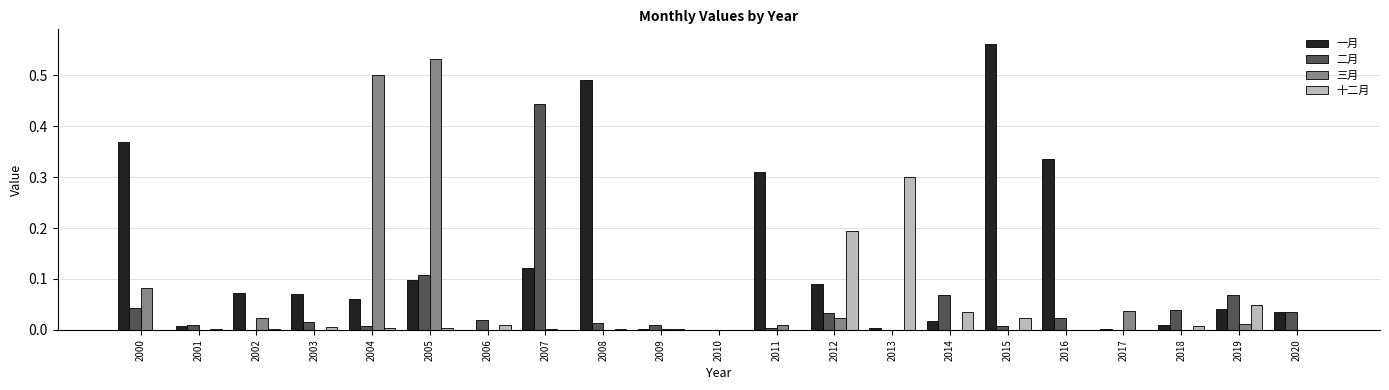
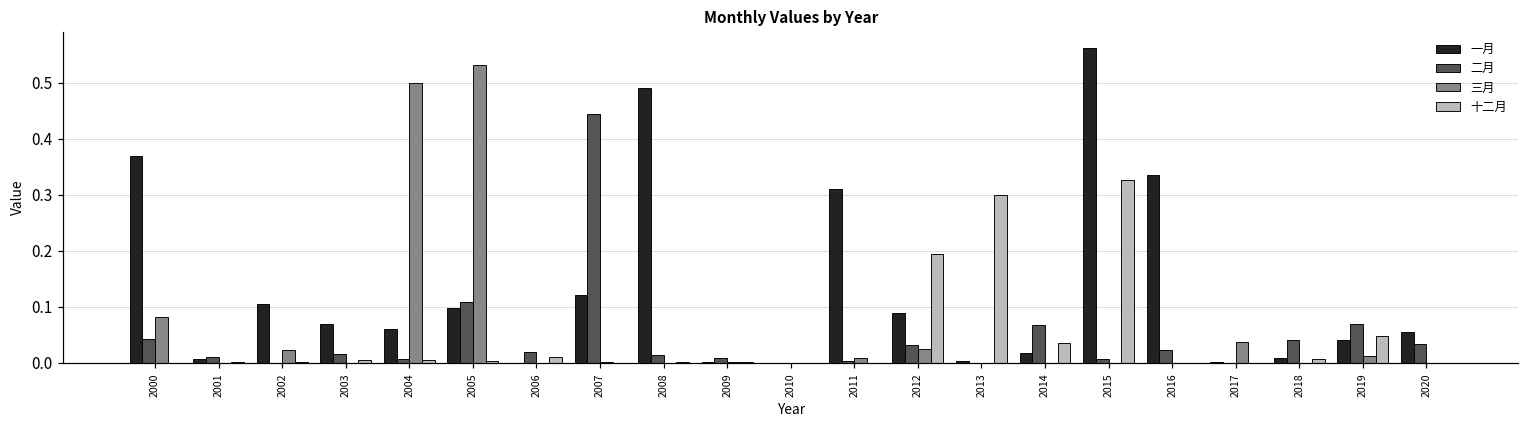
一月, 2002: 0.07 -> 0.10
十二月, 2015: 0.02 -> 0.33
一月, 2020: 0.04 -> 0.05
